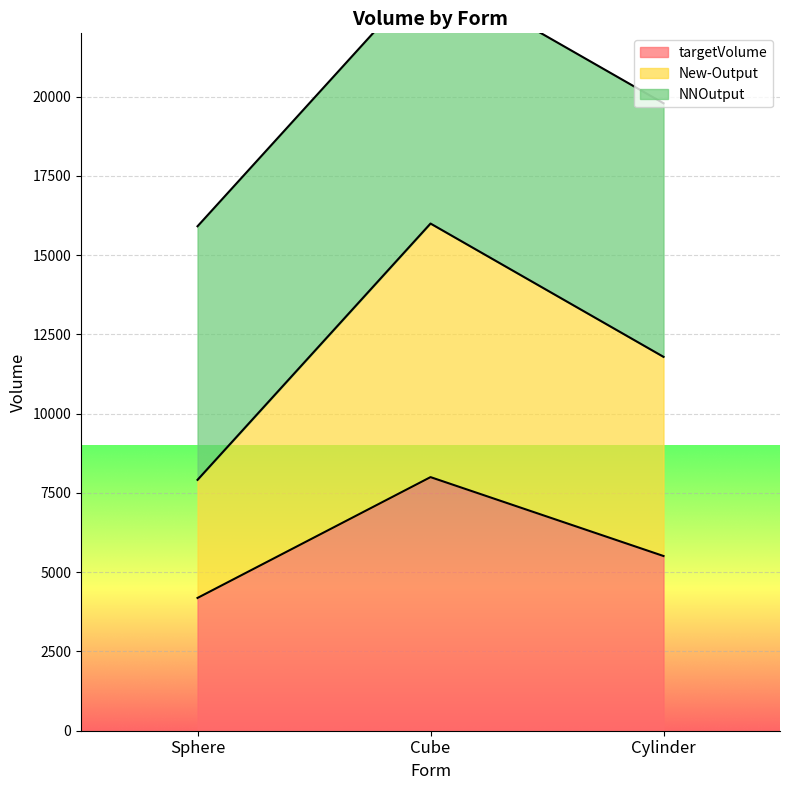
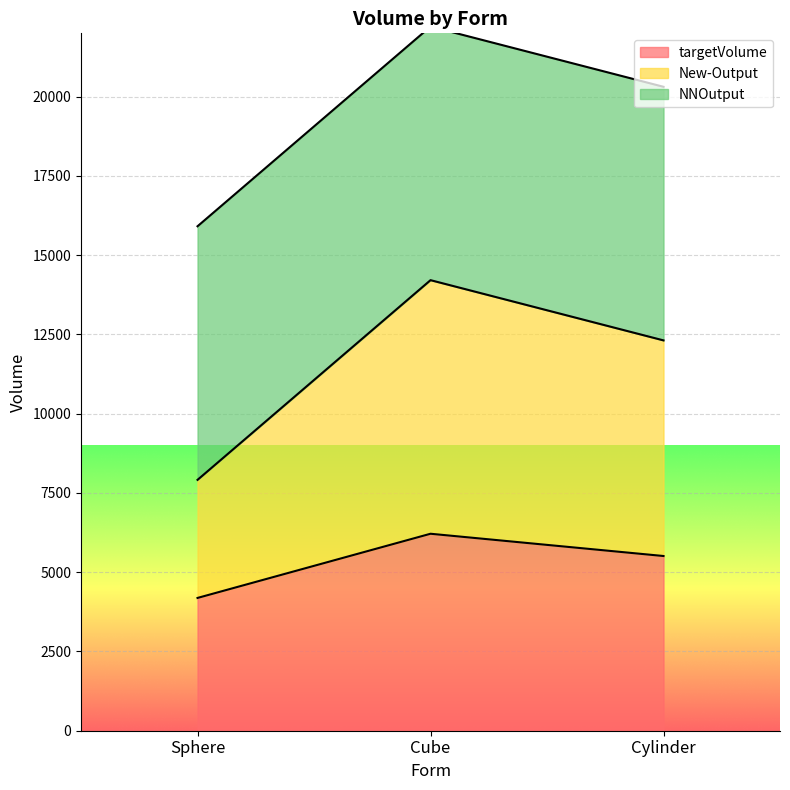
targetVolume, Cube: 8000 -> 6200
New-Output, Cylinder: 6300 -> 6800
